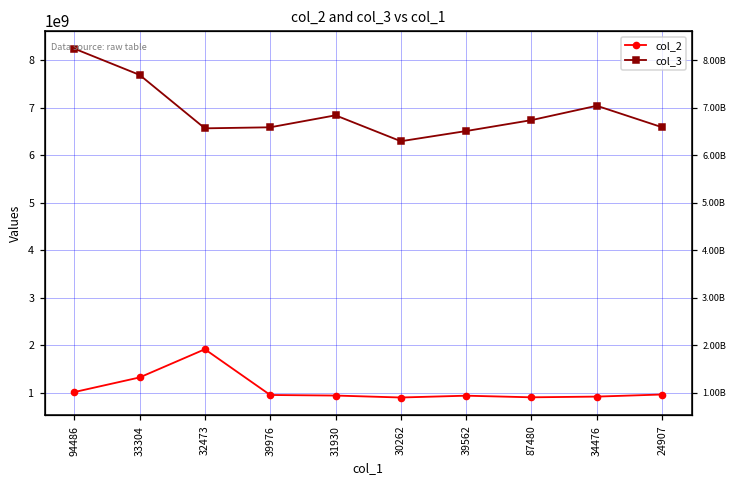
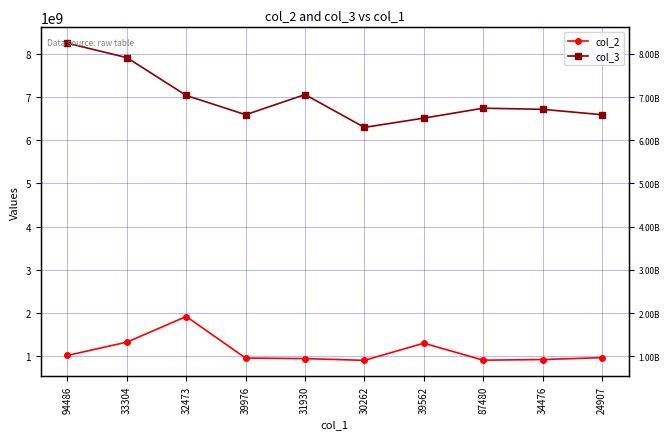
col_3, 33304: 7700000000 -> 7900000000
col_3, 32473: 6600000000 -> 7000000000
col_3, 31930: 6800000000 -> 7100000000
col_2, 39562: 900000000 -> 1300000000
col_3, 34476: 7000000000 -> 6700000000
